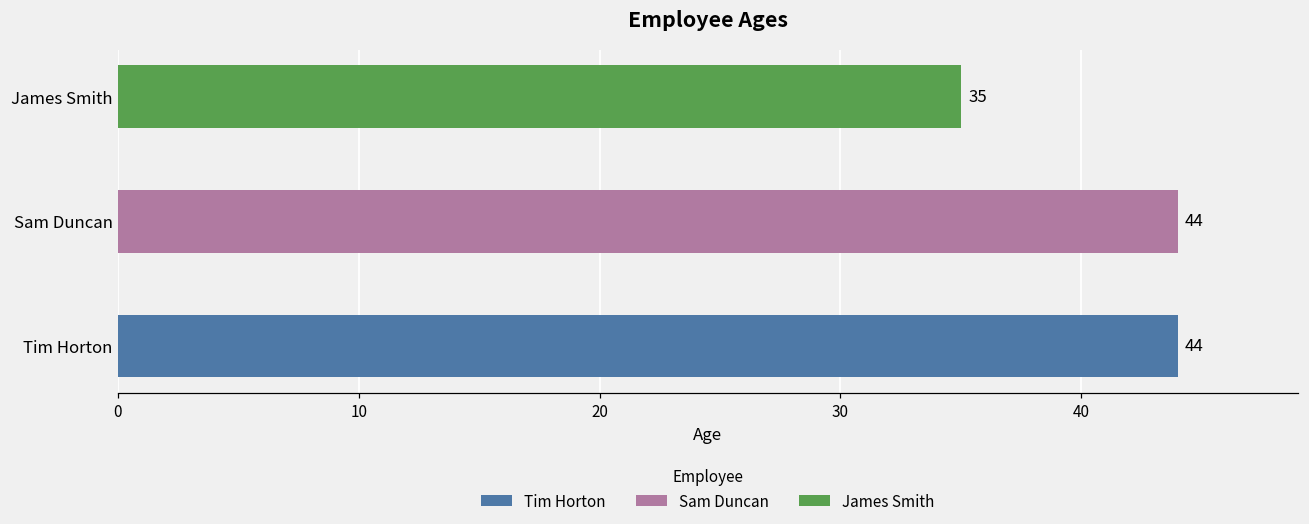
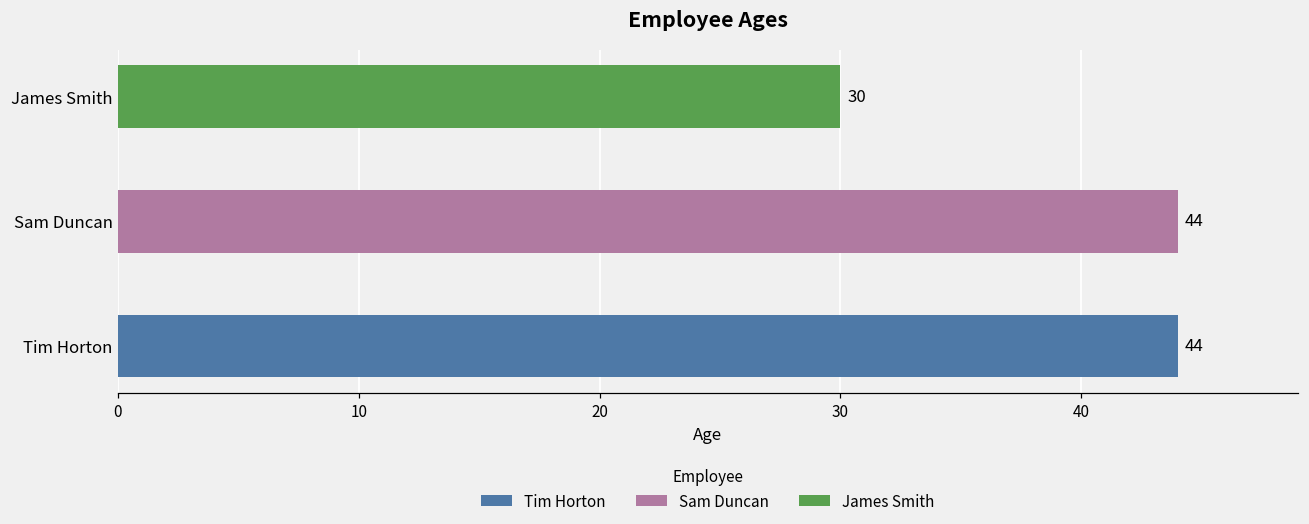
James Smith: 35 -> 30
